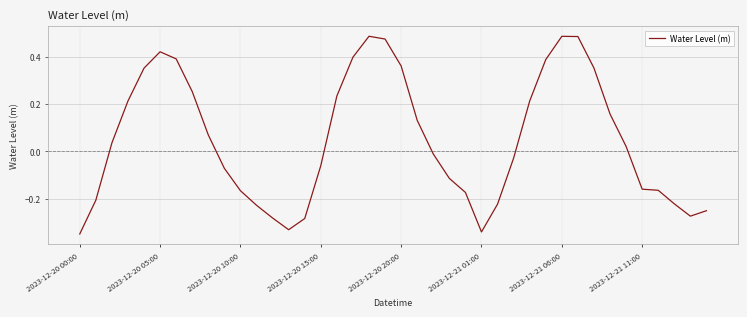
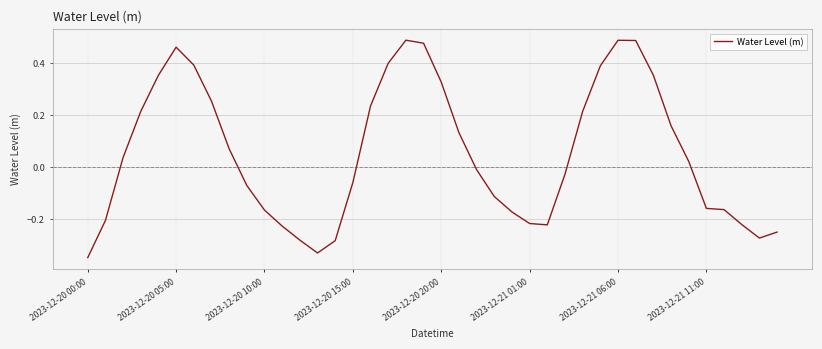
2023-12-20 05:00: 0.42 -> 0.46
2023-12-20 20:00: 0.36 -> 0.33
2023-12-21 01:00: -0.34 -> -0.22
